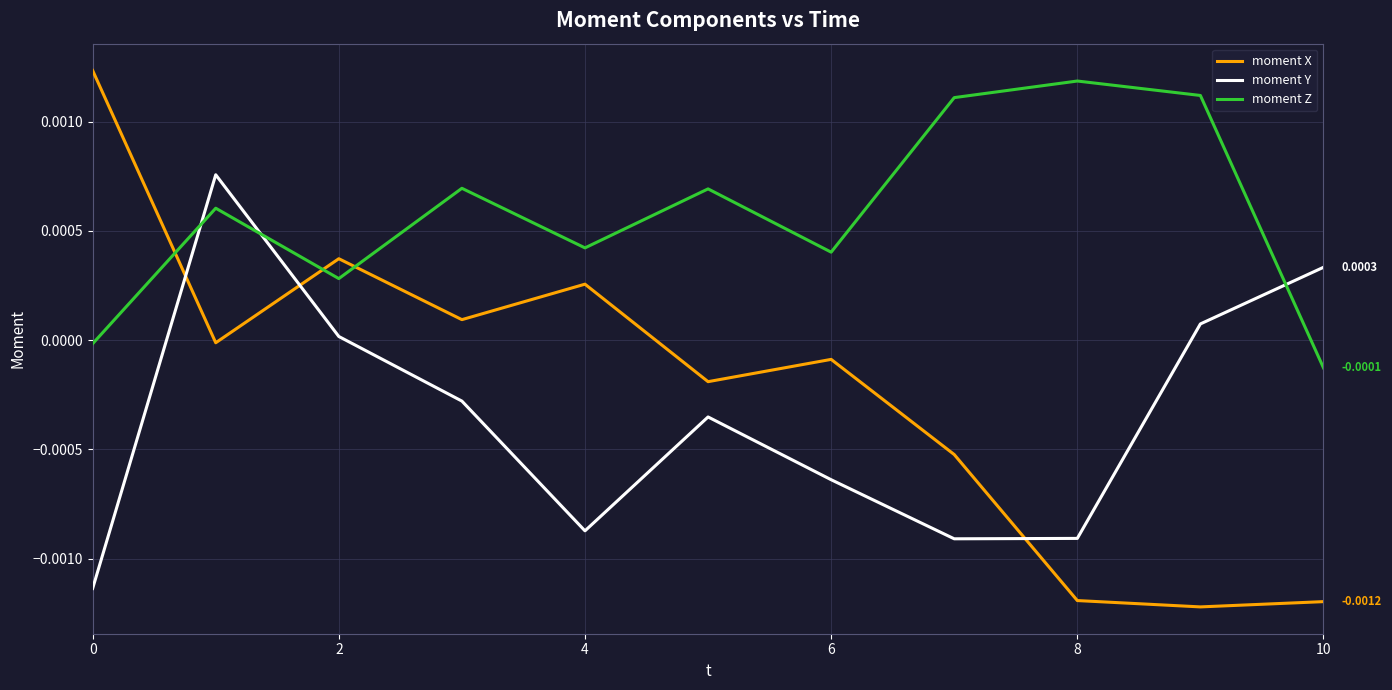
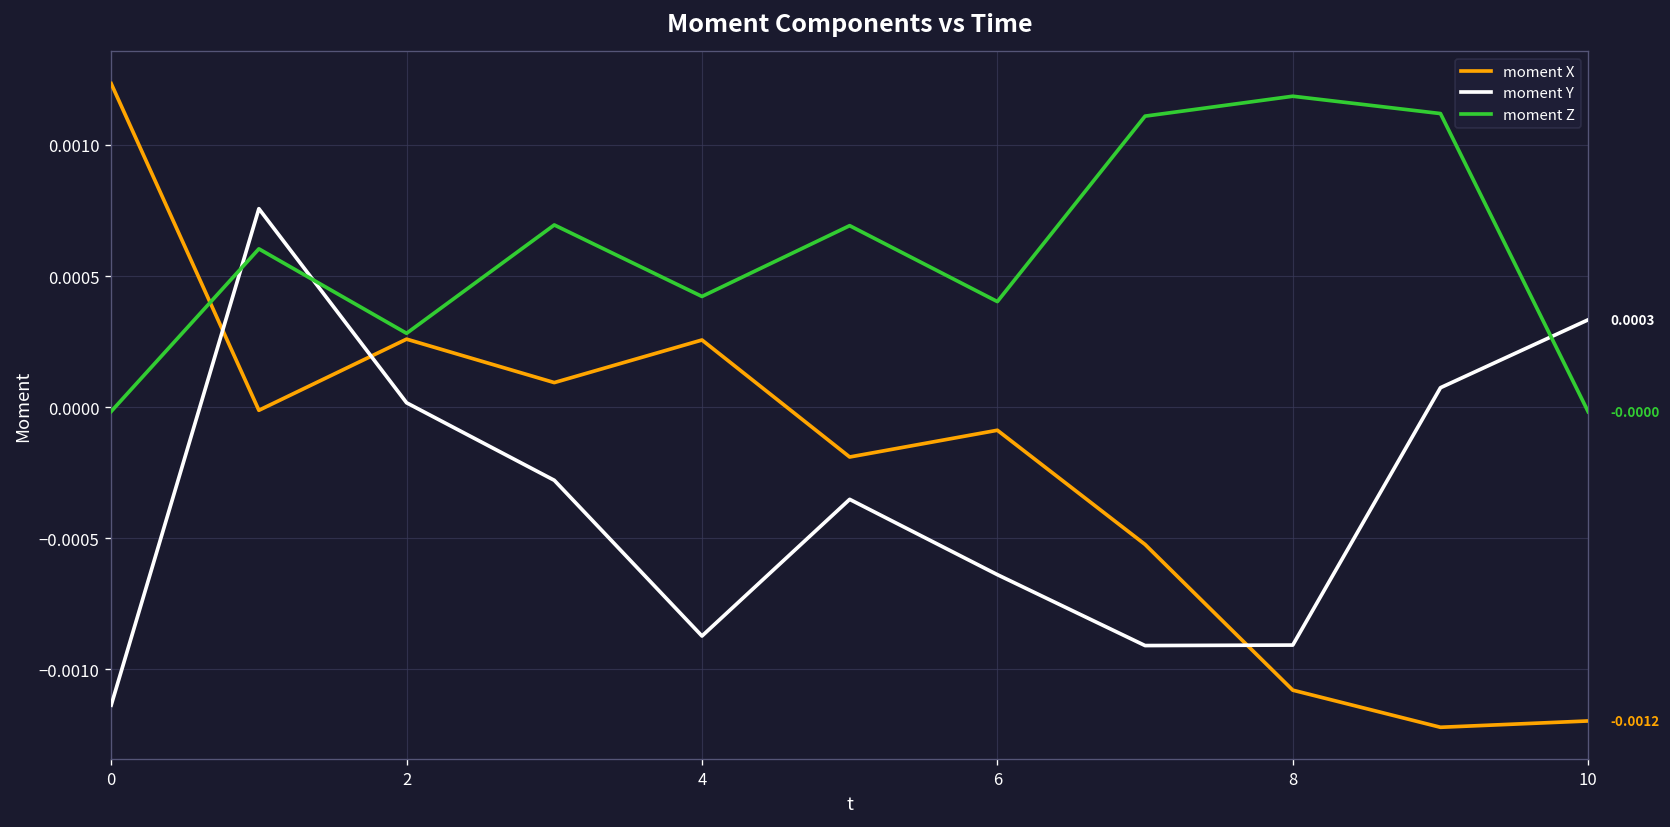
moment X, 2: 0.00037 -> 0.00026
moment X, 8: -0.00119 -> -0.00108
moment Z, 10: -0.0001 -> -0.0000
